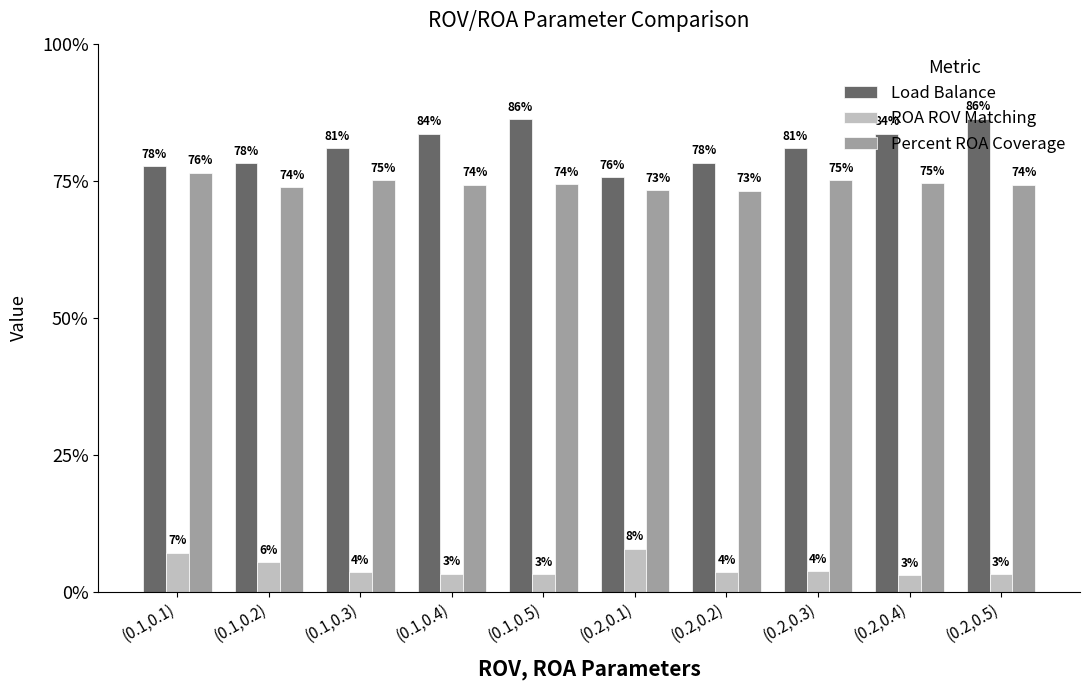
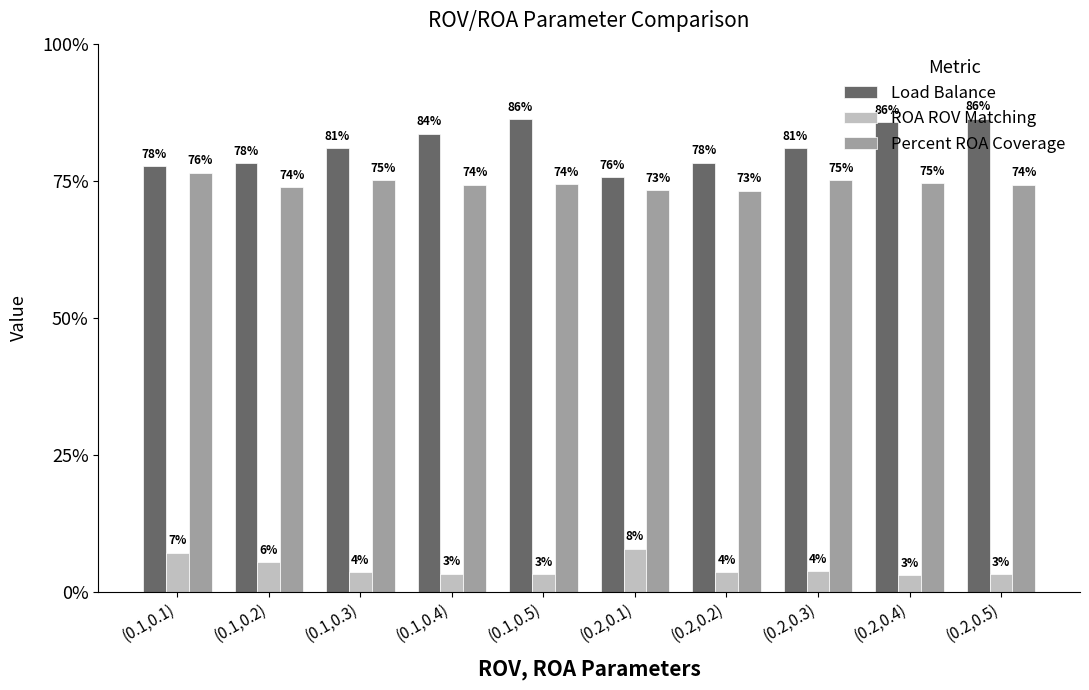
Load Balance, (0.2,0.4): 84% -> 86%
